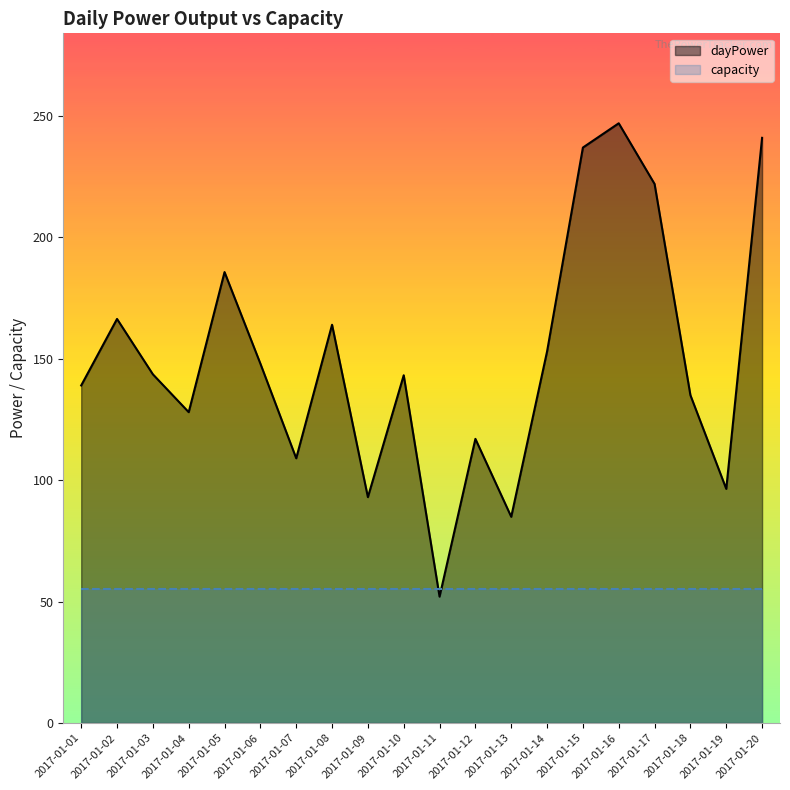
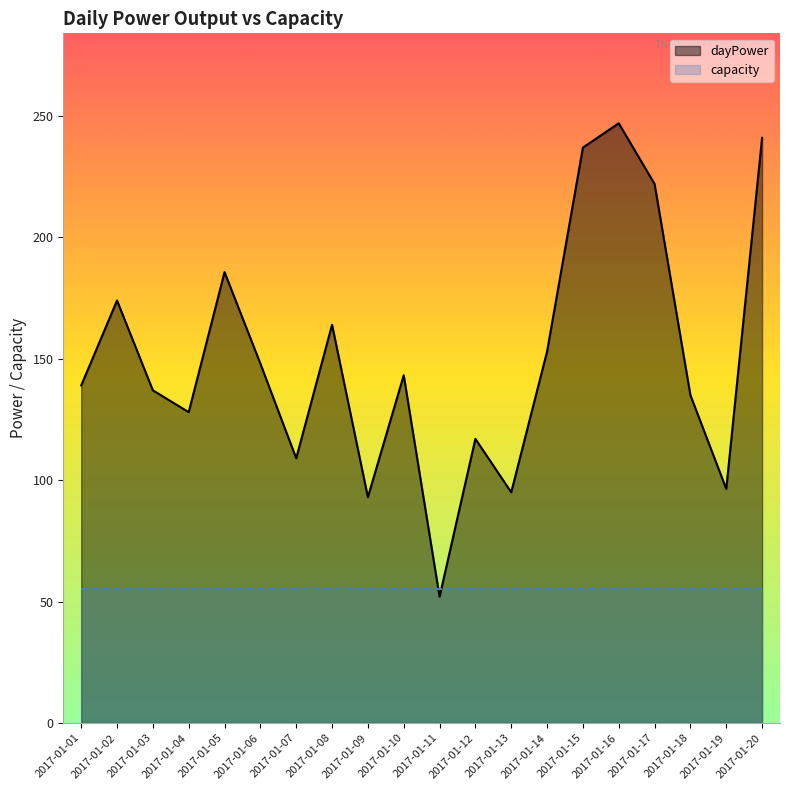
dayPower, 2017-01-02: 166 -> 174
dayPower, 2017-01-03: 144 -> 137
dayPower, 2017-01-13: 85 -> 95
